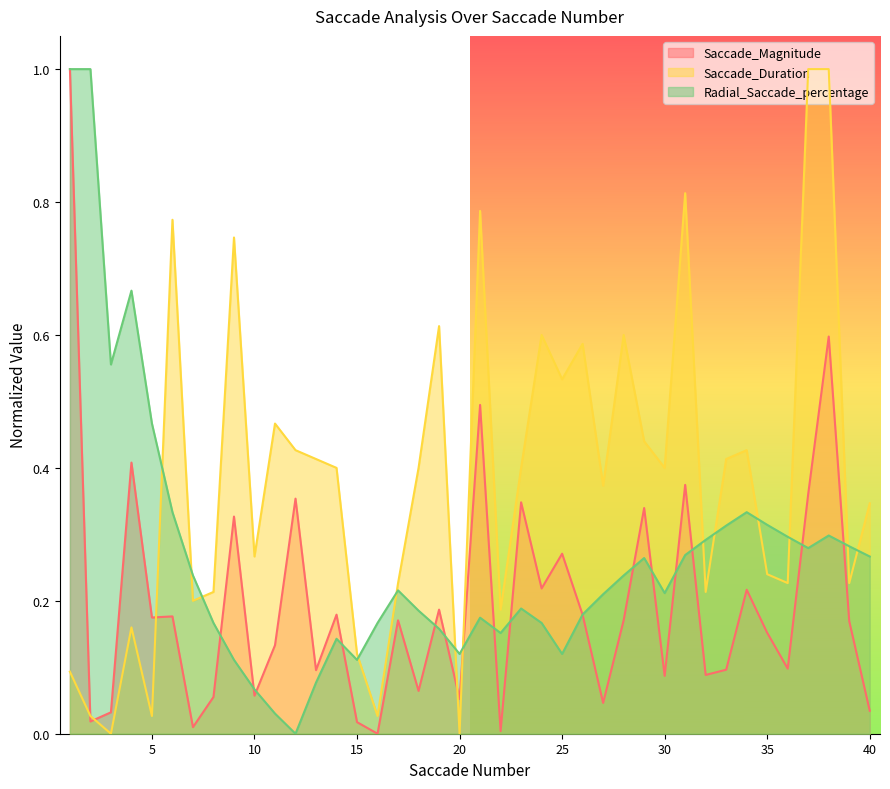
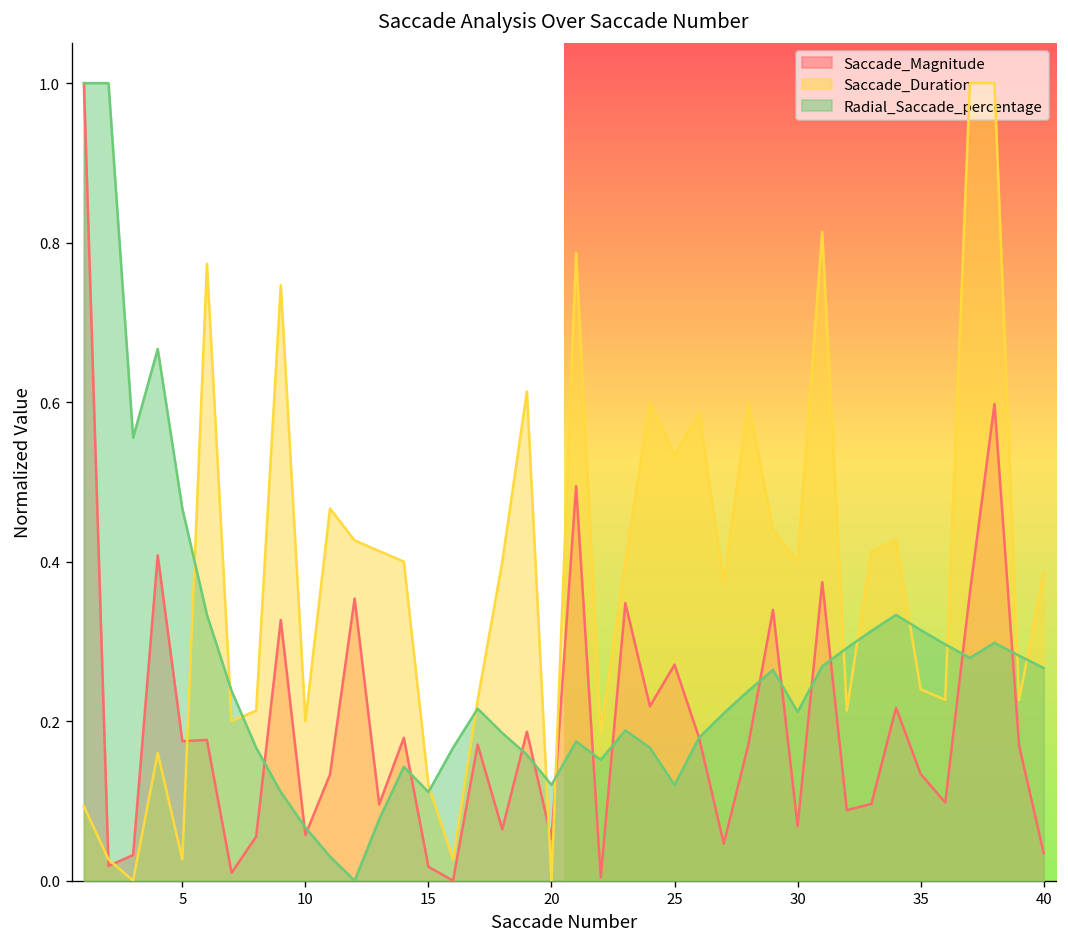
Saccade_Duration, 10: 0.27 -> 0.20
Saccade_Magnitude, 30: 0.09 -> 0.07
Saccade_Magnitude, 35: 0.15 -> 0.13
Saccade_Duration, 40: 0.35 -> 0.39
